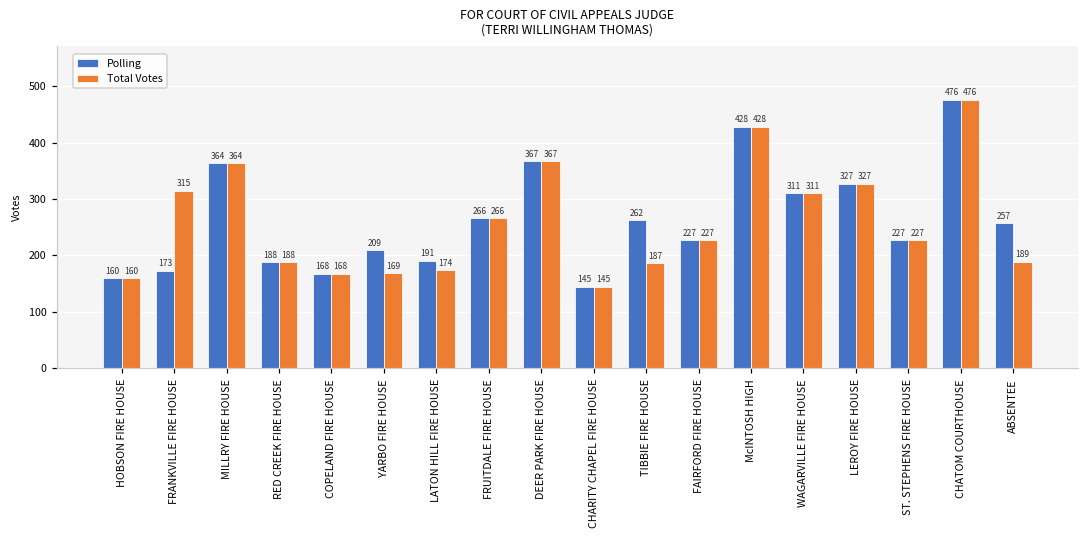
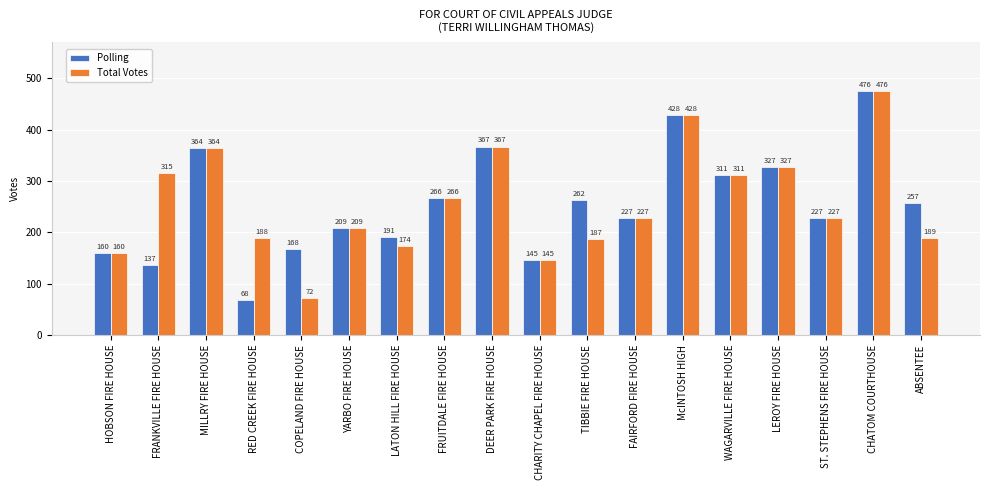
Polling, FRANKVILLE FIRE HOUSE: 173 -> 137
Polling, RED CREEK FIRE HOUSE: 188 -> 68
Total Votes, COPELAND FIRE HOUSE: 168 -> 72
Total Votes, YARBO FIRE HOUSE: 169 -> 209
